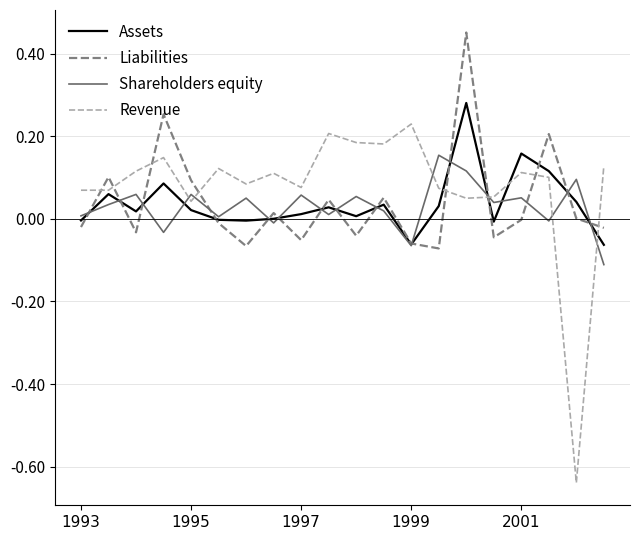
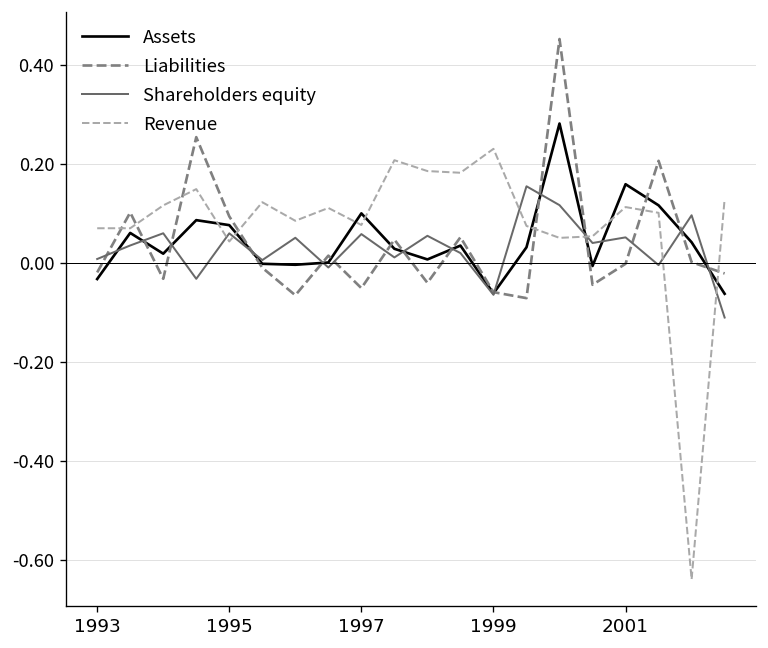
Assets, 1993: 0.00 -> -0.03
Assets, 1995: 0.02 -> 0.08
Assets, 1997: 0.01 -> 0.10
